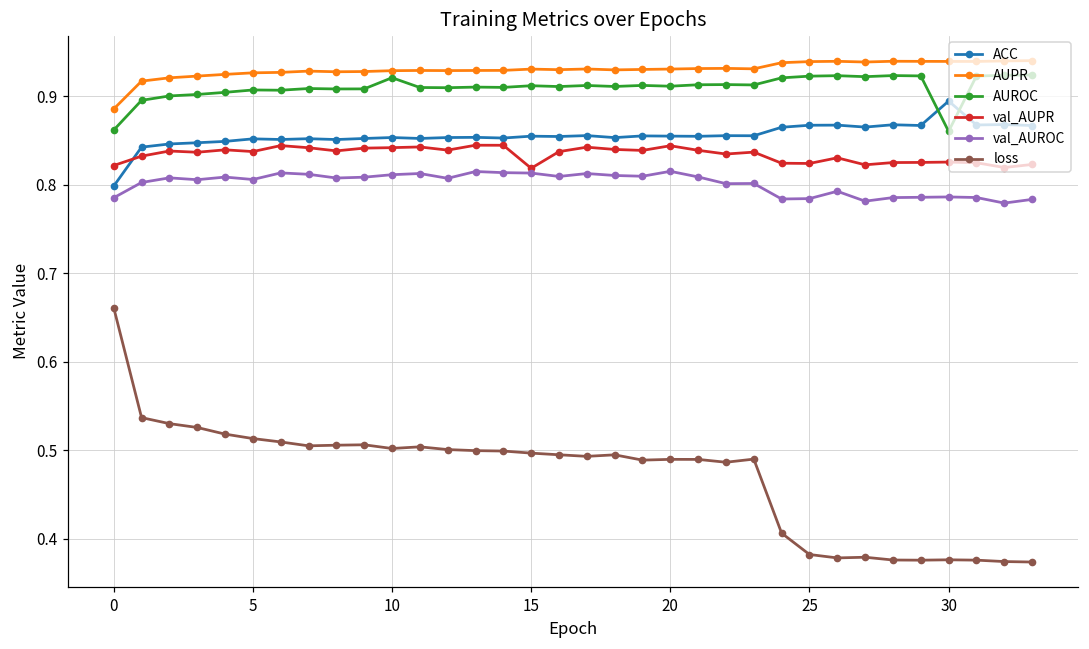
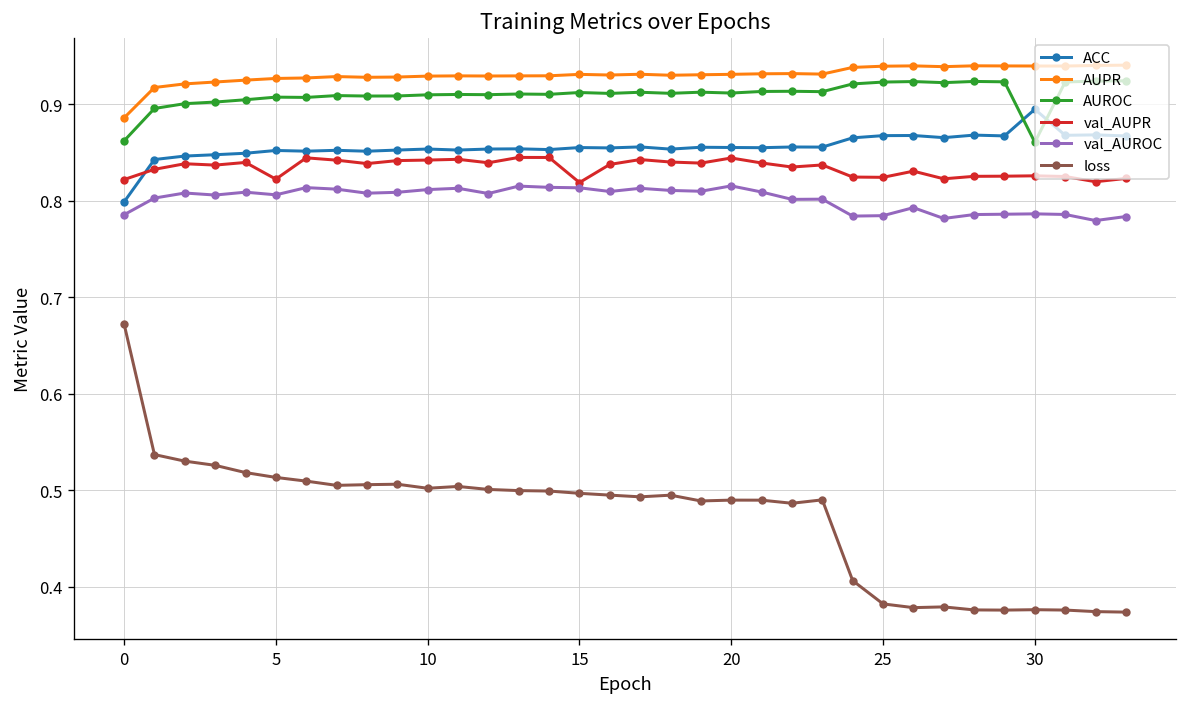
loss, 0: 0.66 -> 0.67
val_AUPR, 5: 0.84 -> 0.82
AUROC, 10: 0.92 -> 0.91
